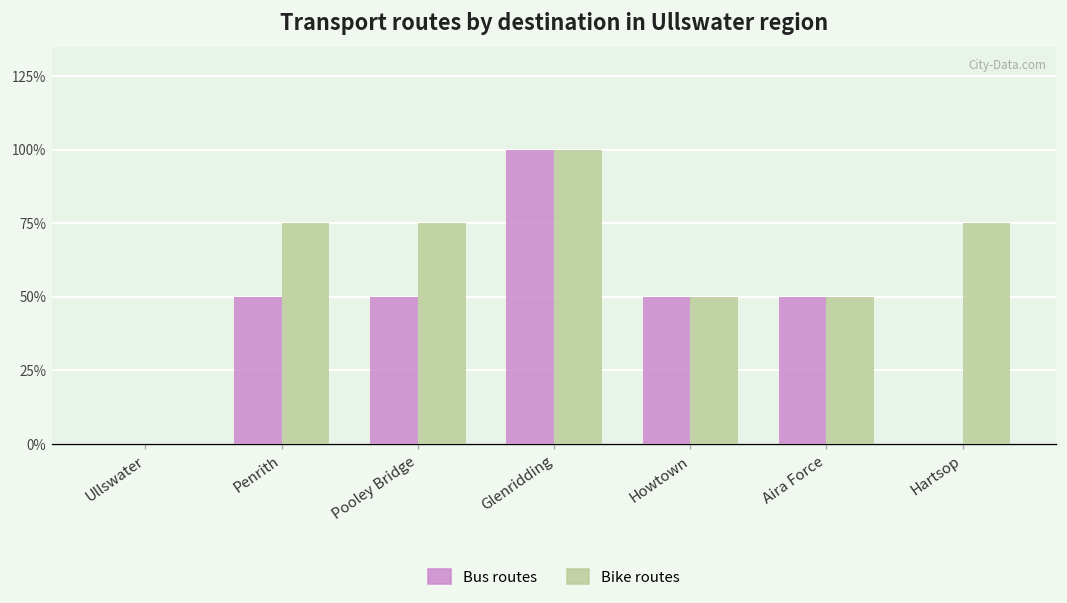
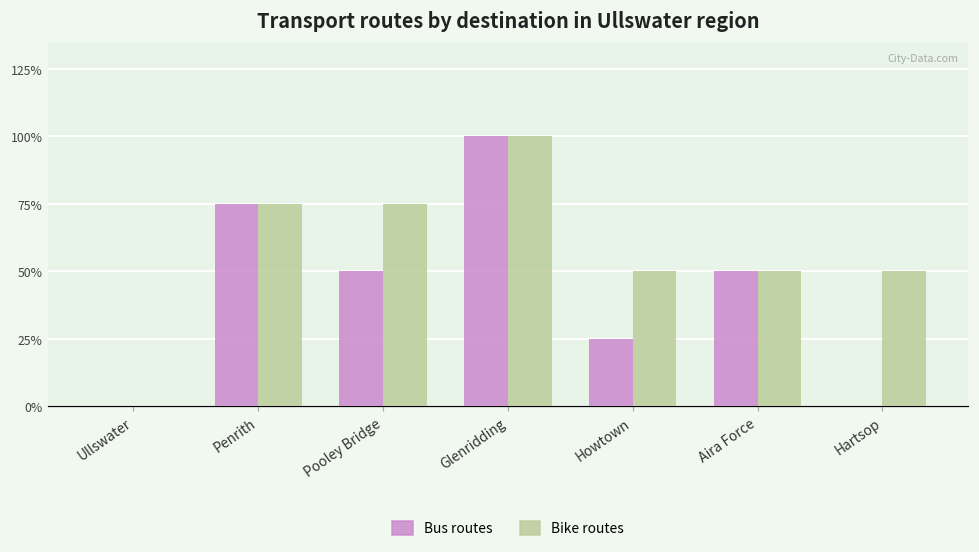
Bus routes, Penrith: 50% -> 75%
Bus routes, Howtown: 50% -> 25%
Bike routes, Hartsop: 75% -> 50%
